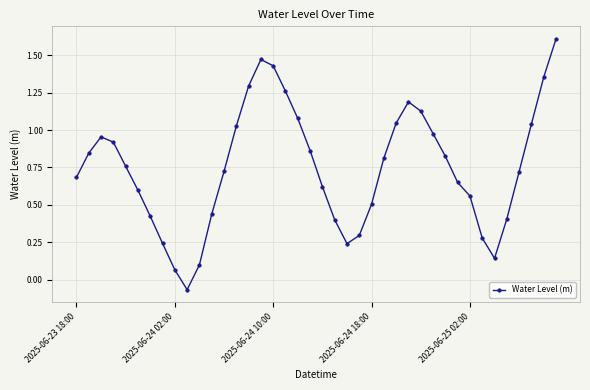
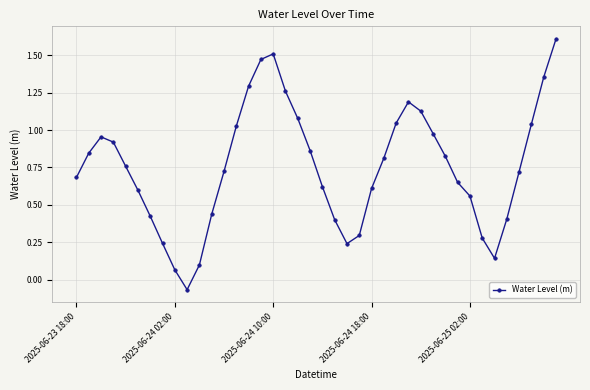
2025-06-24 10:00: 1.43 -> 1.51
2025-06-24 18:00: 0.50 -> 0.61
